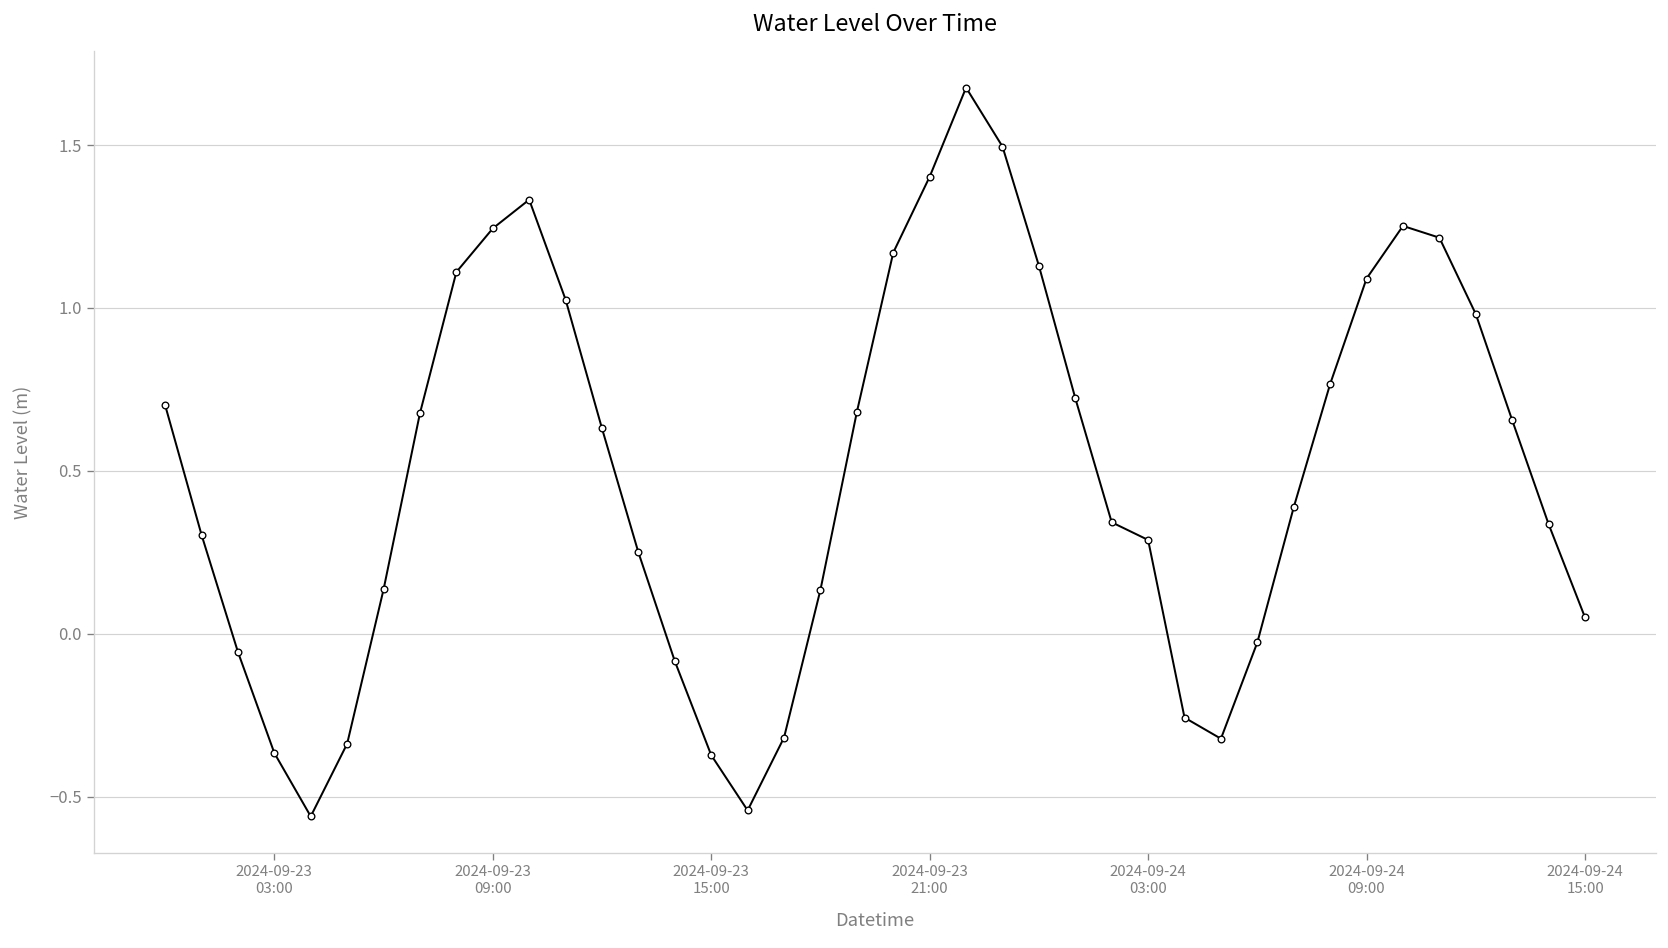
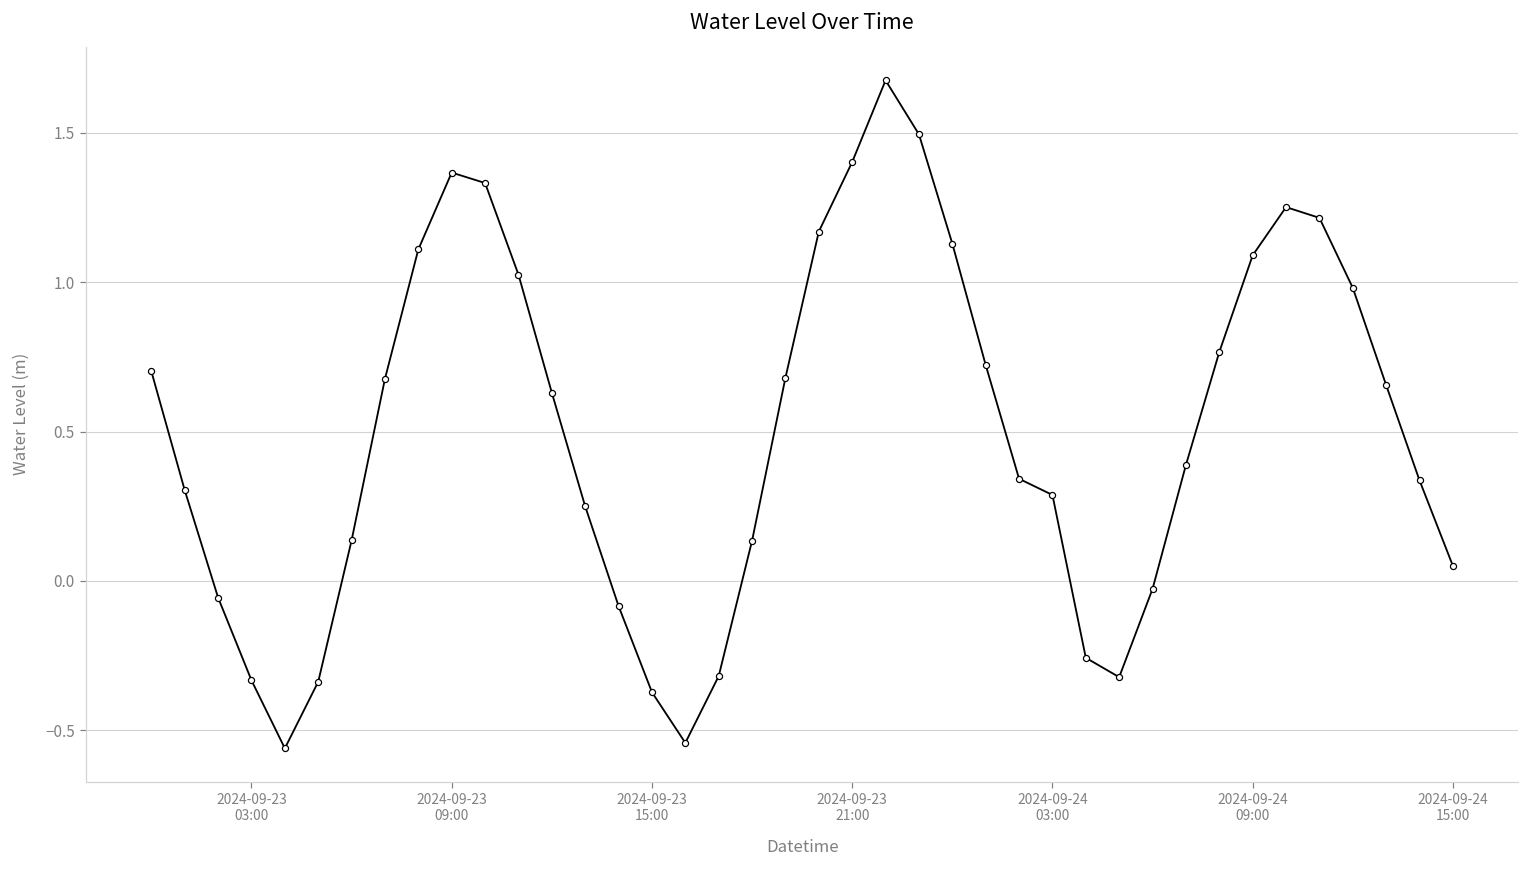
2024-09-23 03:00: -0.37 -> -0.33
2024-09-23 09:00: 1.24 -> 1.37
